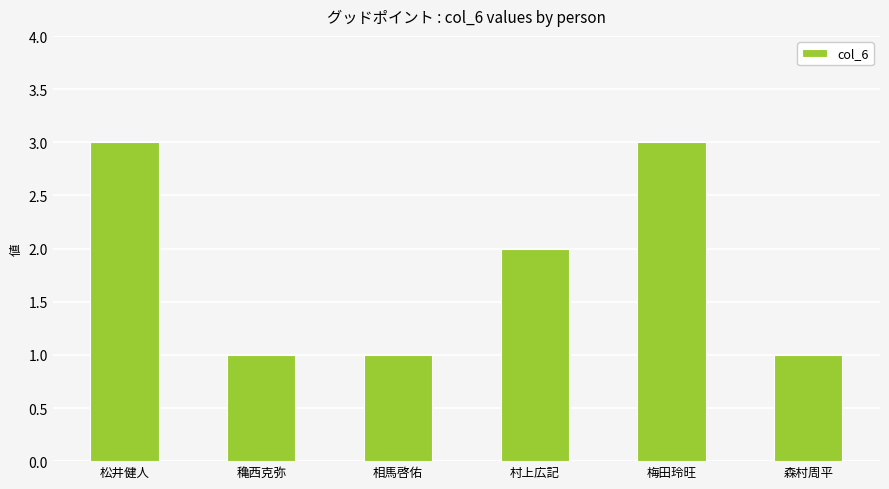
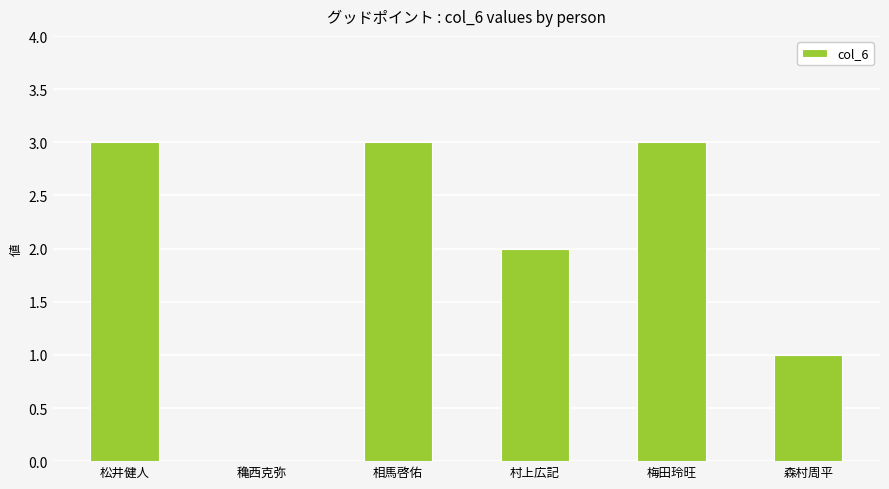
穐西克弥: 1 -> 0
相馬啓佑: 1 -> 3
